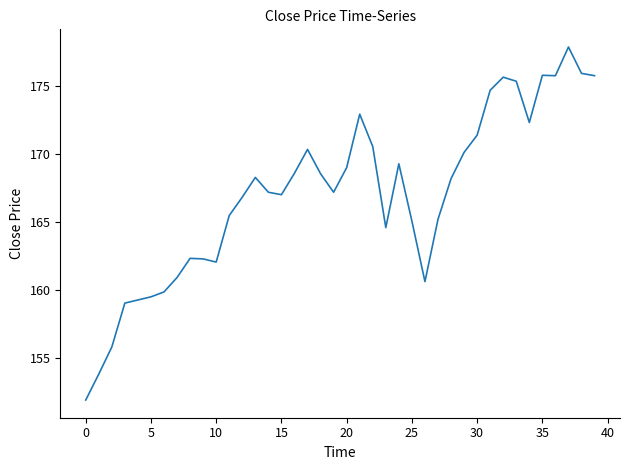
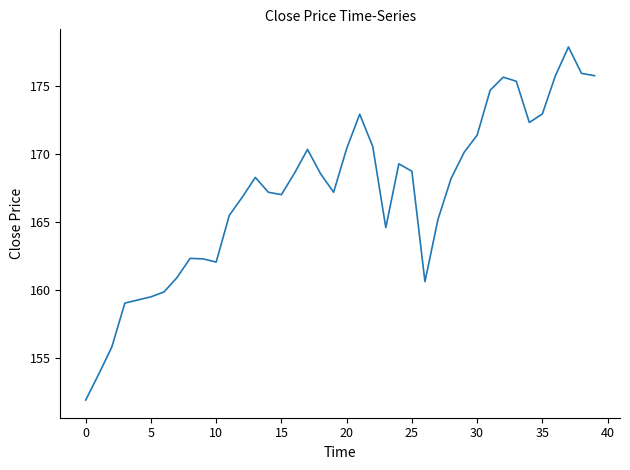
20: 169.0 -> 170.4
25: 165.1 -> 168.7
35: 175.8 -> 172.9
